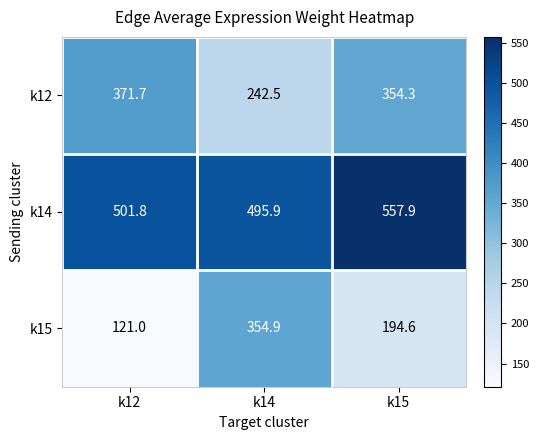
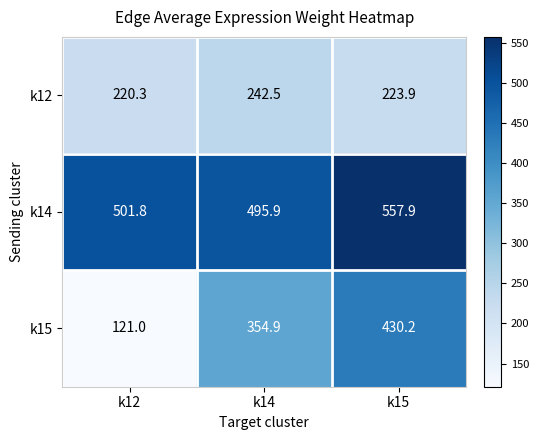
k12, k12: 371.7 -> 220.3
k12, k15: 354.3 -> 223.9
k15, k15: 194.6 -> 430.2
